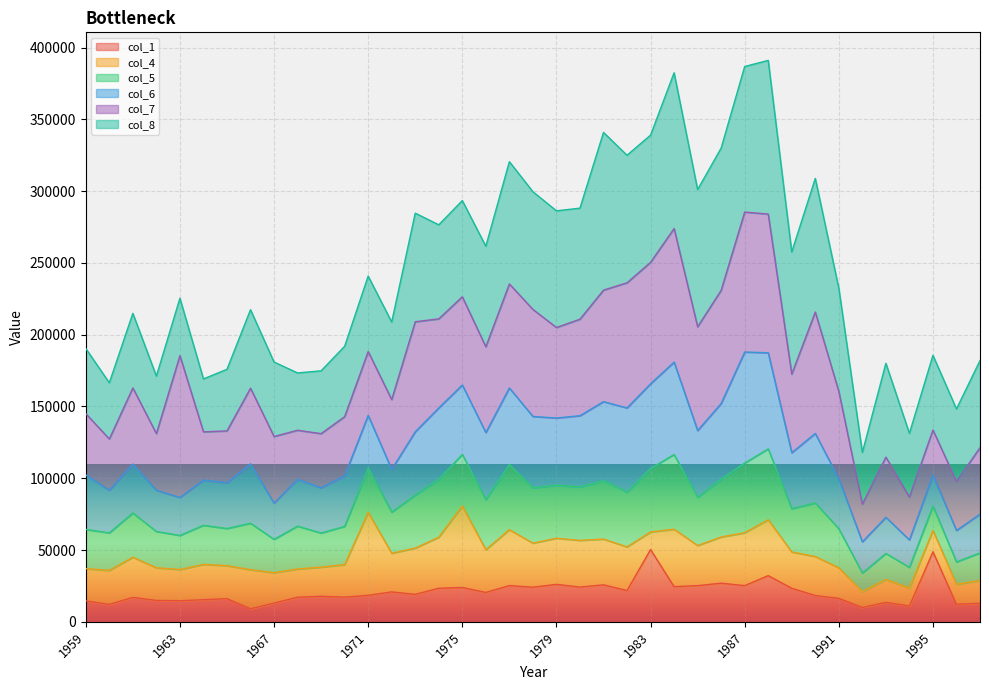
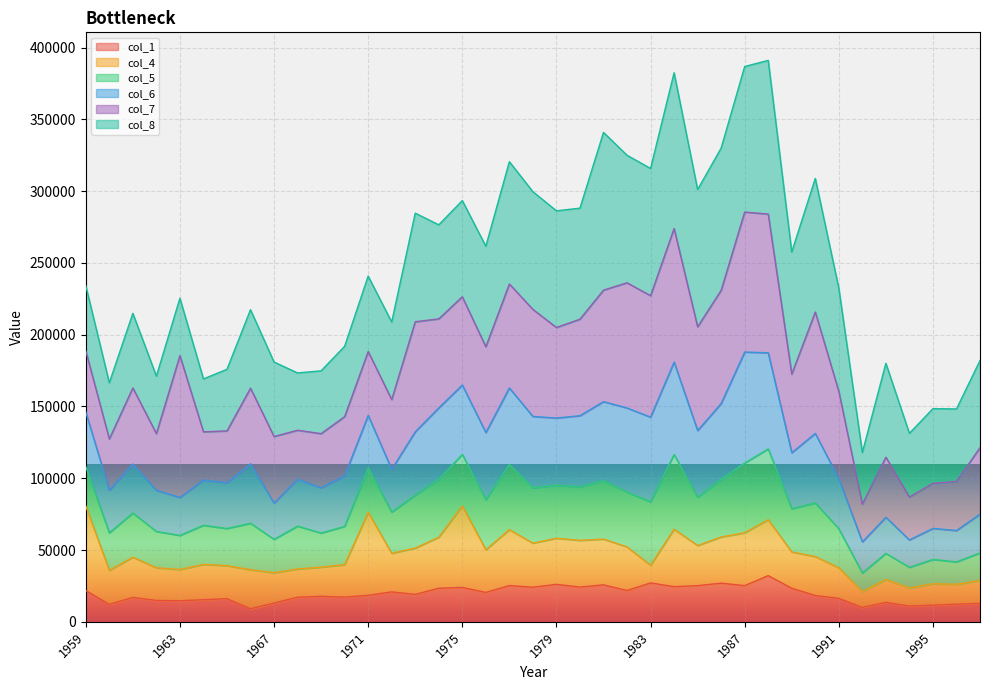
col_1, 1959: 15000 -> 22000
col_4, 1959: 22000 -> 59000
col_1, 1983: 50000 -> 27000
col_1, 1995: 49000 -> 12000
